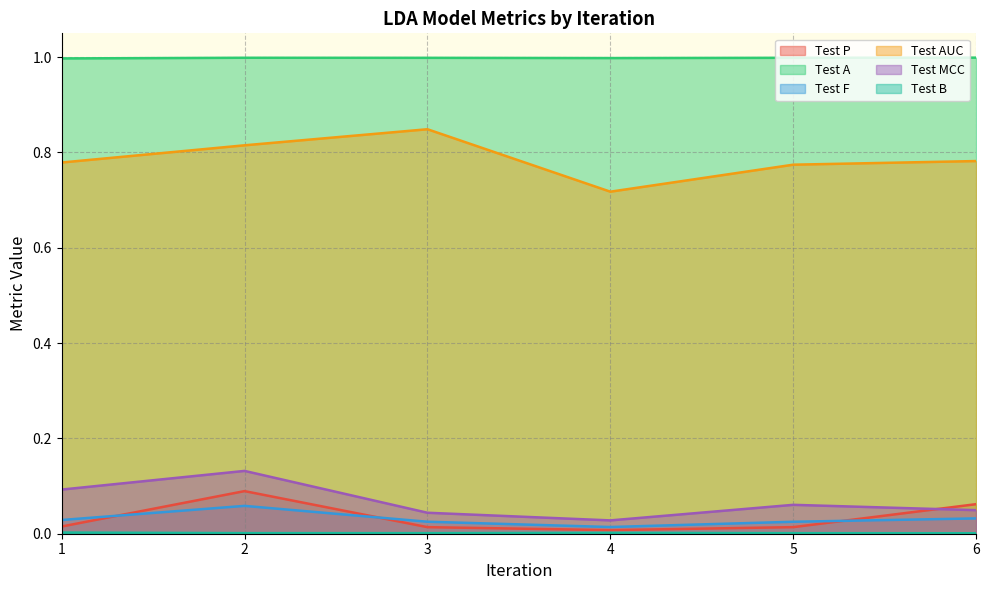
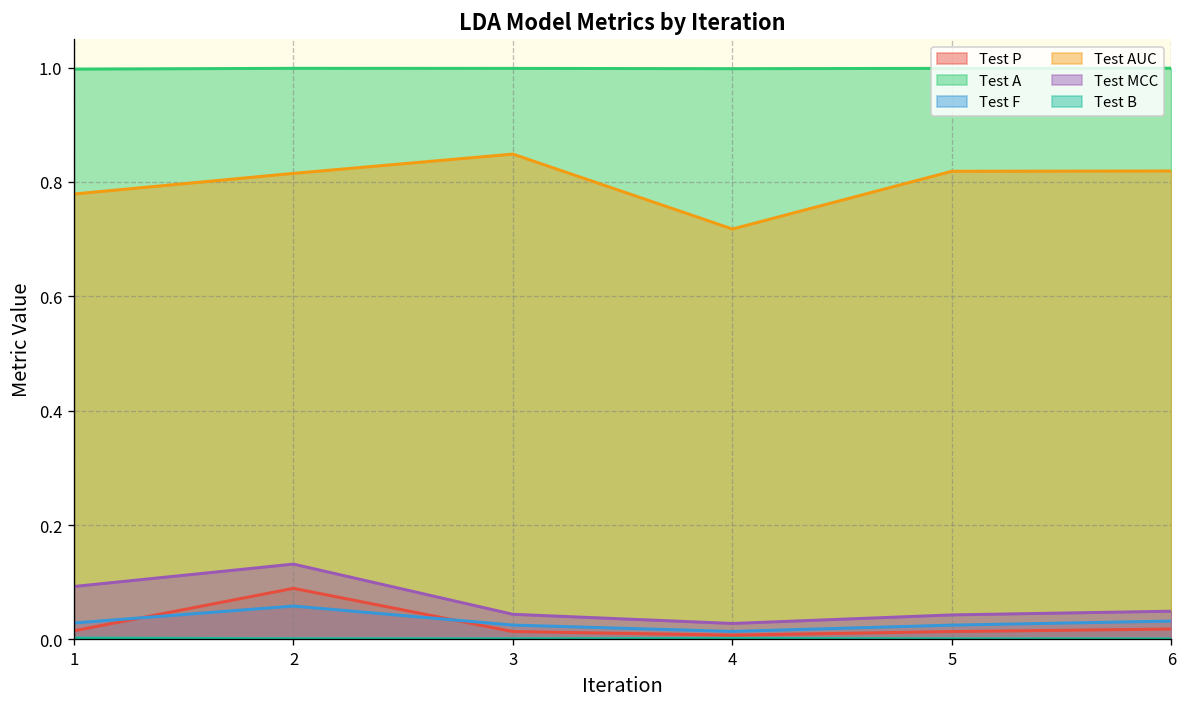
Test AUC, 5: 0.77 -> 0.82
Test MCC, 5: 0.06 -> 0.04
Test P, 6: 0.06 -> 0.02
Test AUC, 6: 0.78 -> 0.82
